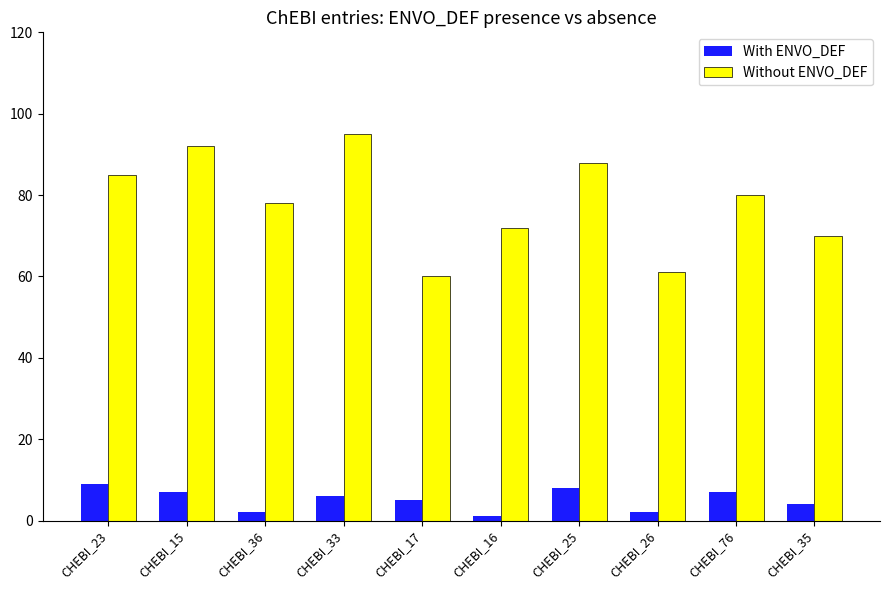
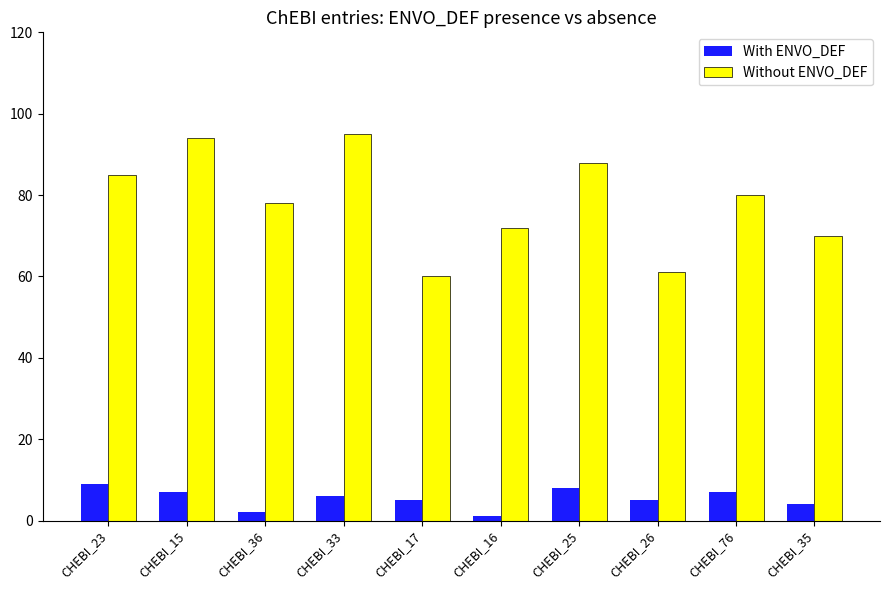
Without ENVO_DEF, CHEBI_15: 92 -> 94
With ENVO_DEF, CHEBI_26: 2 -> 5
